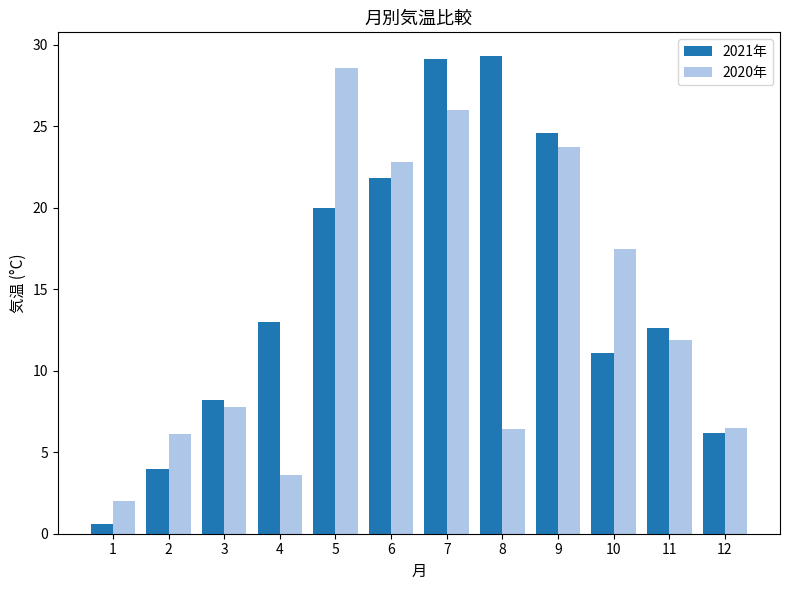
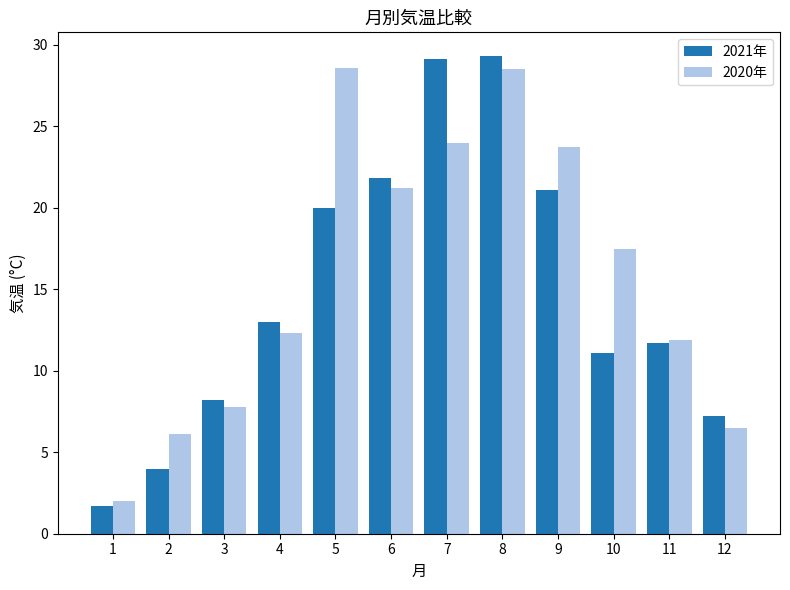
2021年, 1: 0.6 -> 1.7
2020年, 4: 3.6 -> 12.3
2020年, 6: 22.8 -> 21.2
2020年, 7: 26 -> 24
2020年, 8: 6.4 -> 28.5
2021年, 9: 24.6 -> 21.1
2021年, 11: 12.6 -> 11.7
2021年, 12: 6.2 -> 7.2
